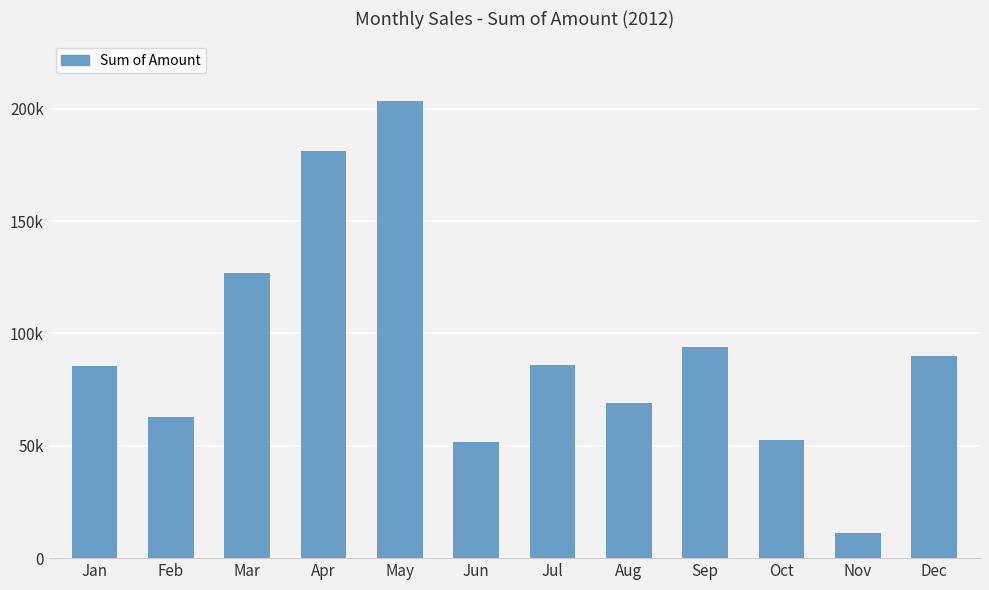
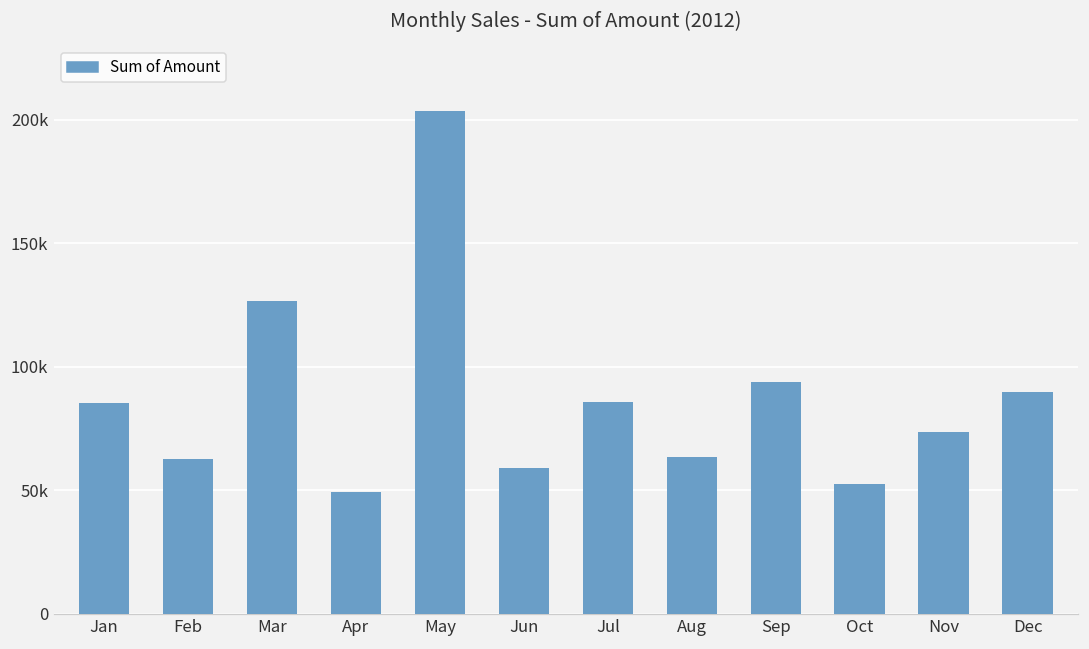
Apr: 181000 -> 49000
Jun: 52000 -> 59000
Aug: 69000 -> 63000
Nov: 11000 -> 74000
